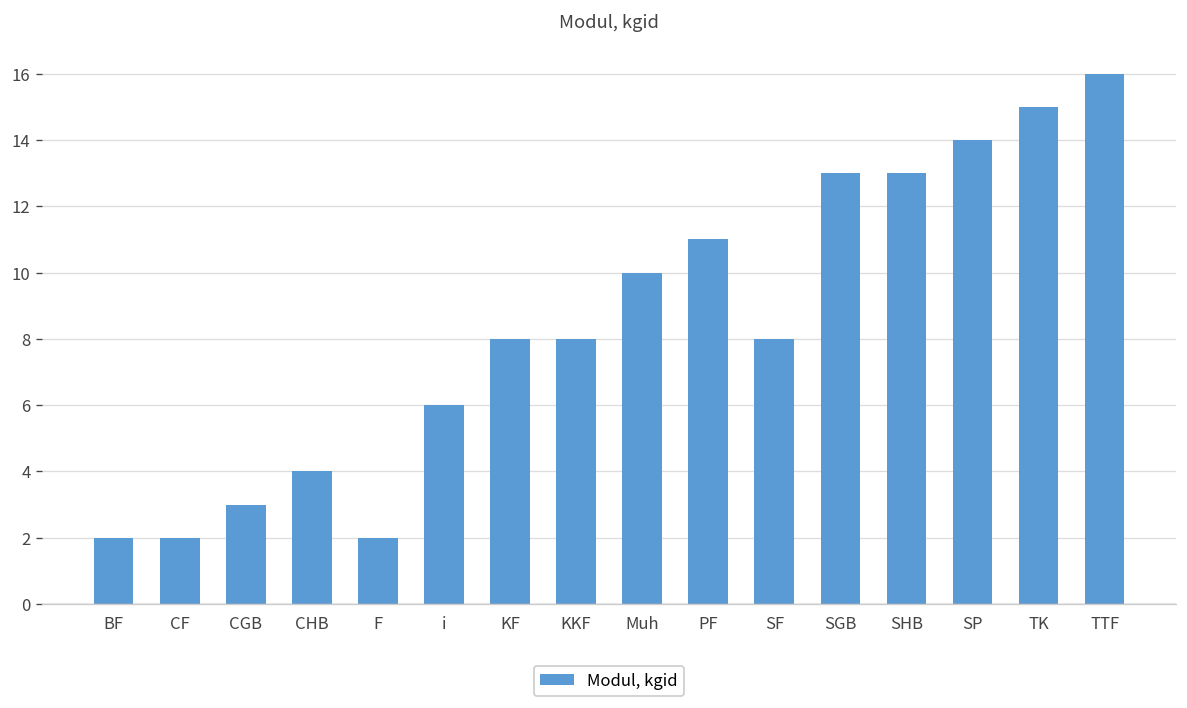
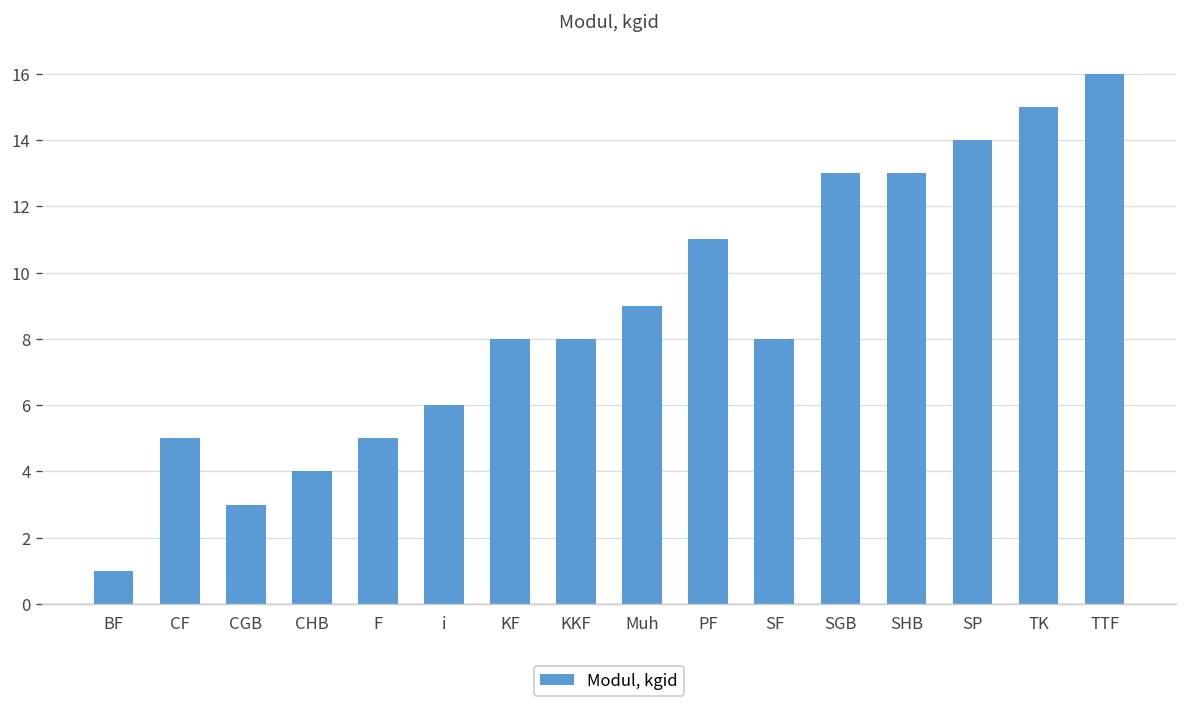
BF: 2 -> 1
CF: 2 -> 5
F: 2 -> 5
Muh: 10 -> 9
